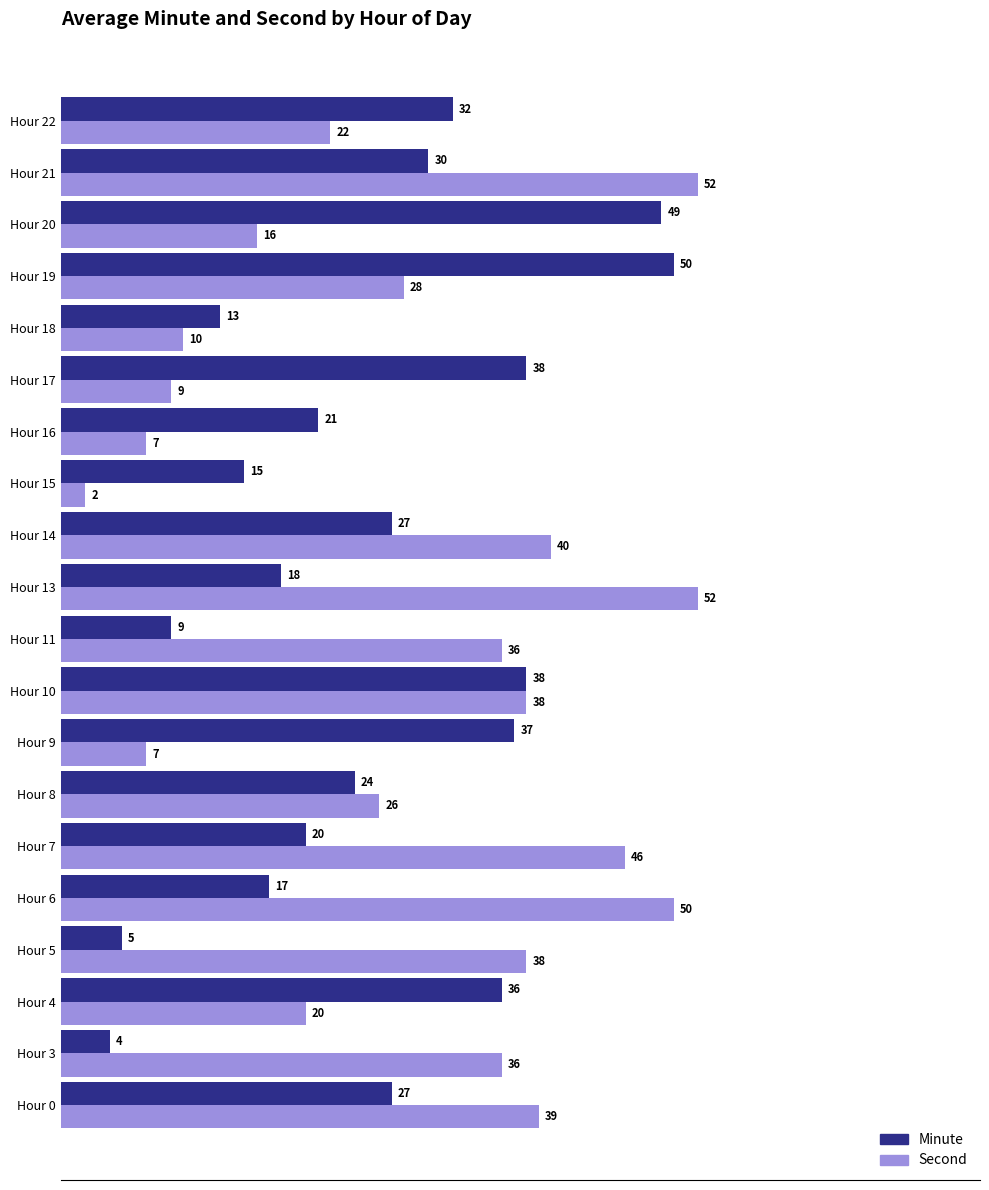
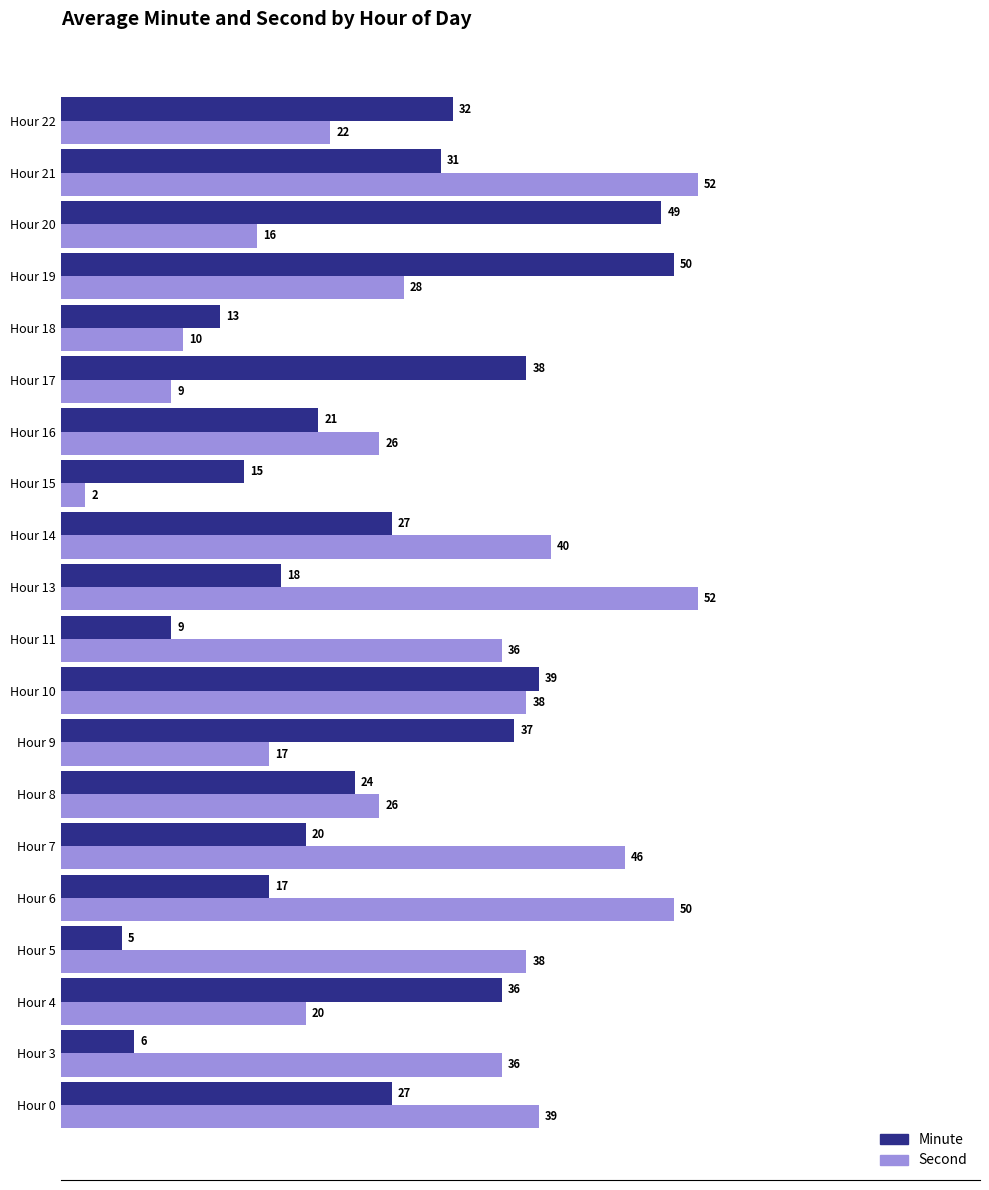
Minute, Hour 21: 30 -> 31
Second, Hour 16: 7 -> 26
Minute, Hour 10: 38 -> 39
Second, Hour 9: 7 -> 17
Minute, Hour 3: 4 -> 6
